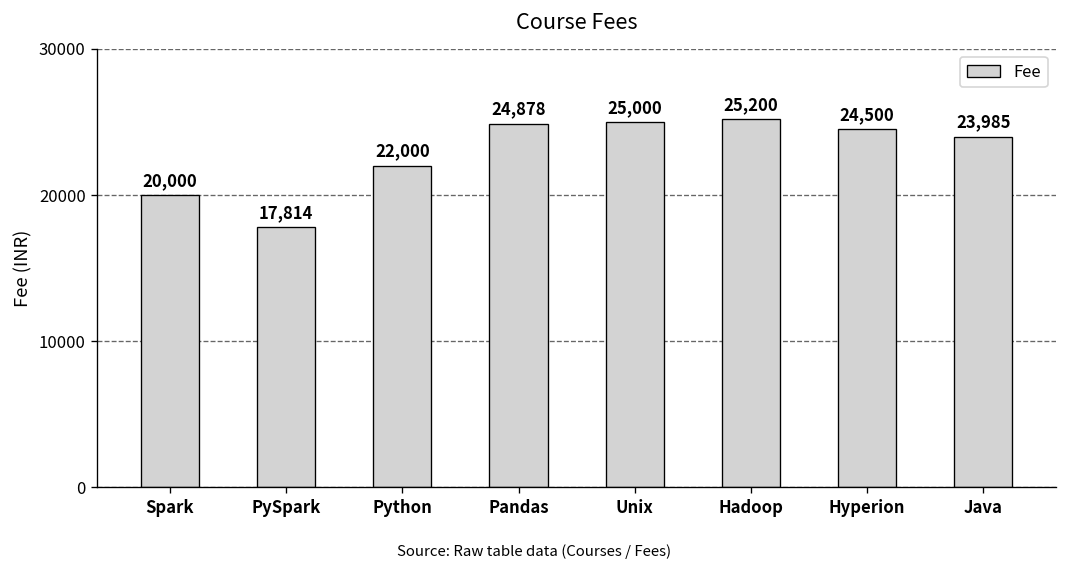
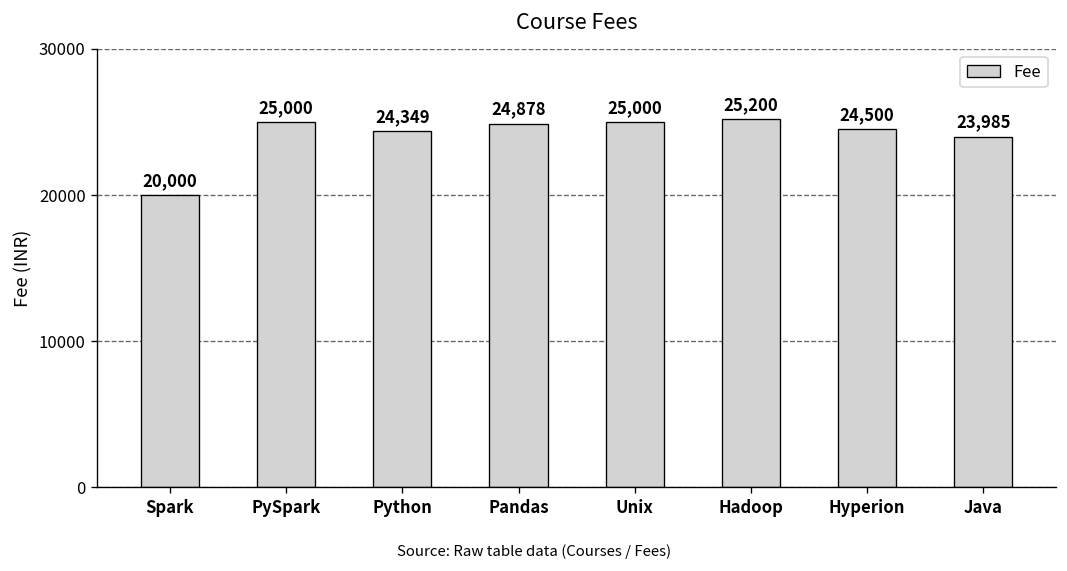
PySpark: 17,814 -> 25,000
Python: 22,000 -> 24,349
